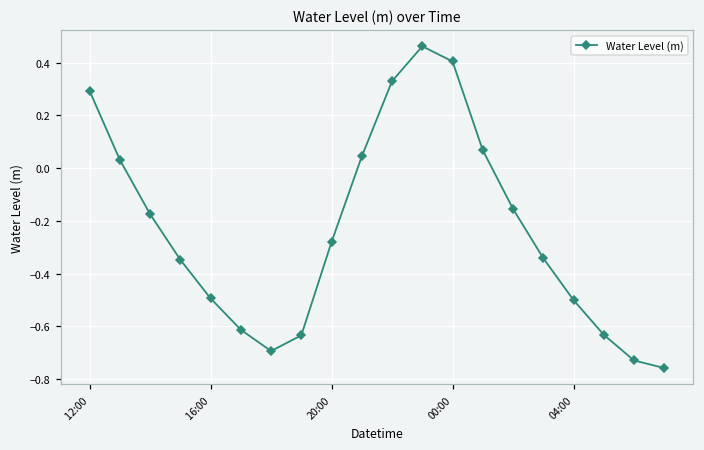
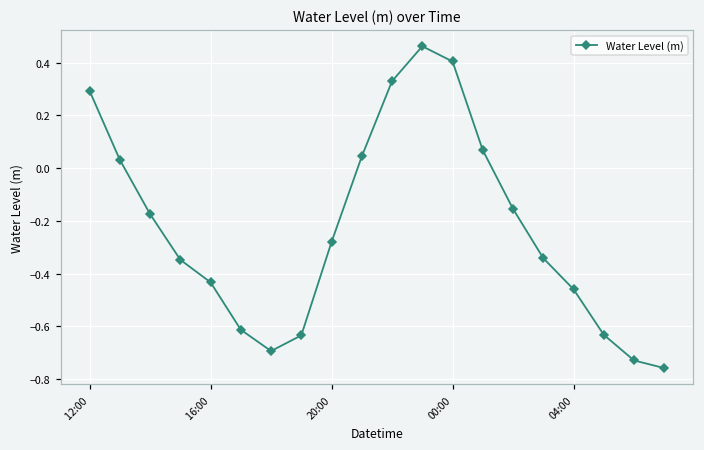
16:00: -0.49 -> -0.43
04:00: -0.50 -> -0.46
